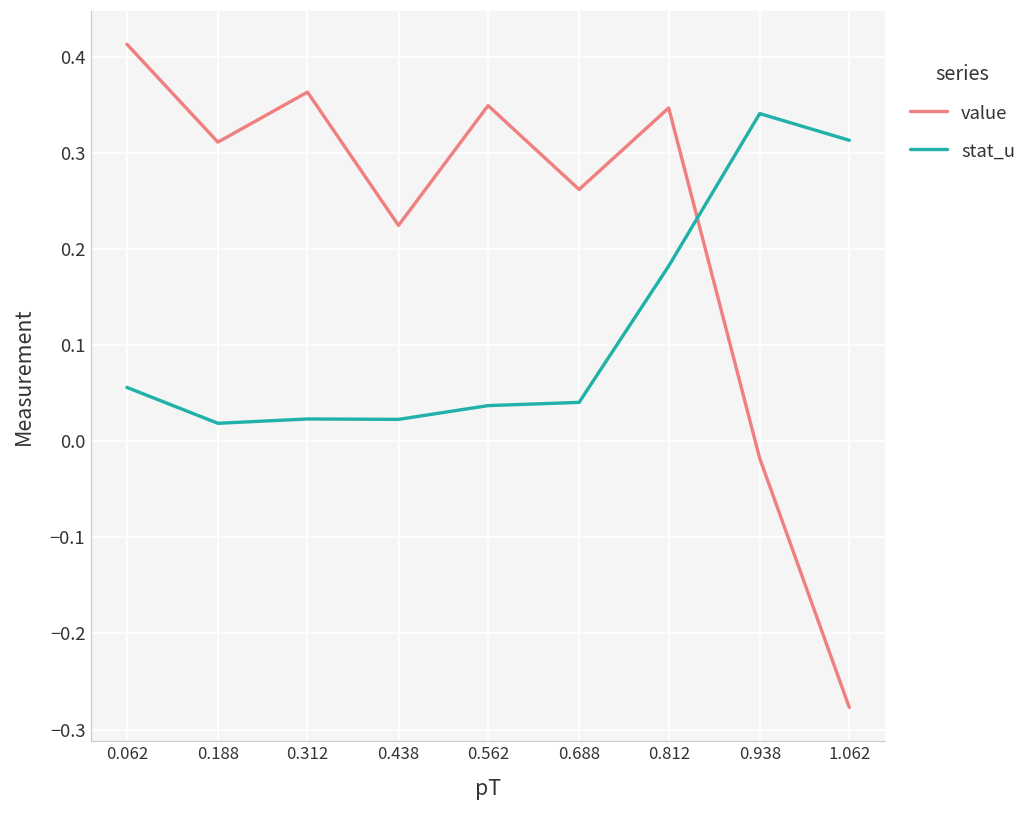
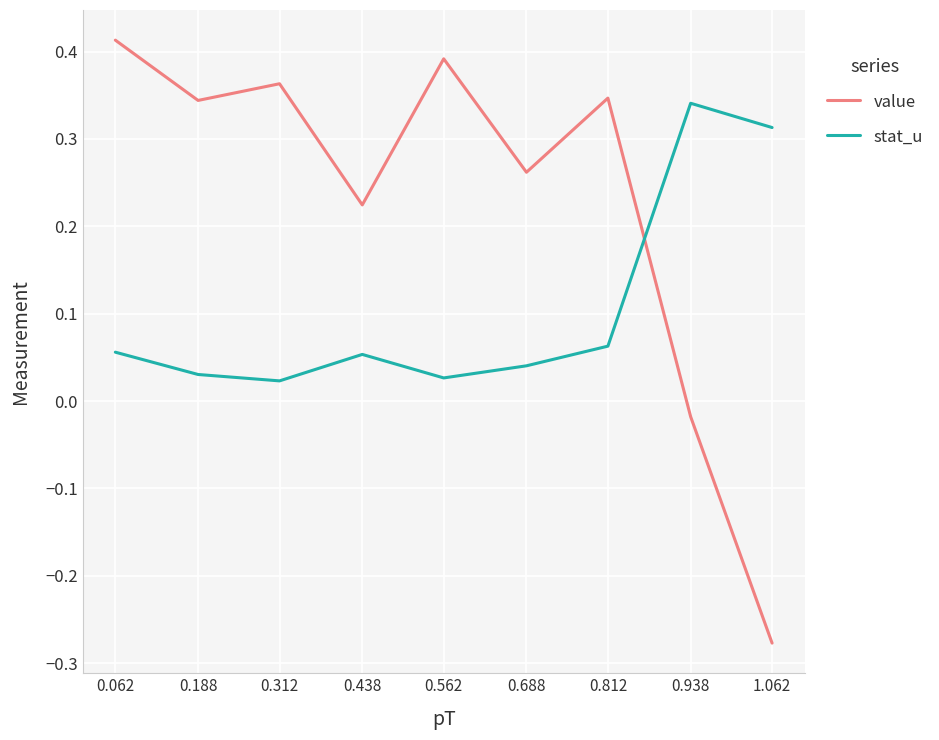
value, 0.188: 0.31 -> 0.34
stat_u, 0.188: 0.02 -> 0.03
stat_u, 0.438: 0.02 -> 0.05
value, 0.562: 0.35 -> 0.39
stat_u, 0.562: 0.04 -> 0.03
stat_u, 0.812: 0.18 -> 0.06
